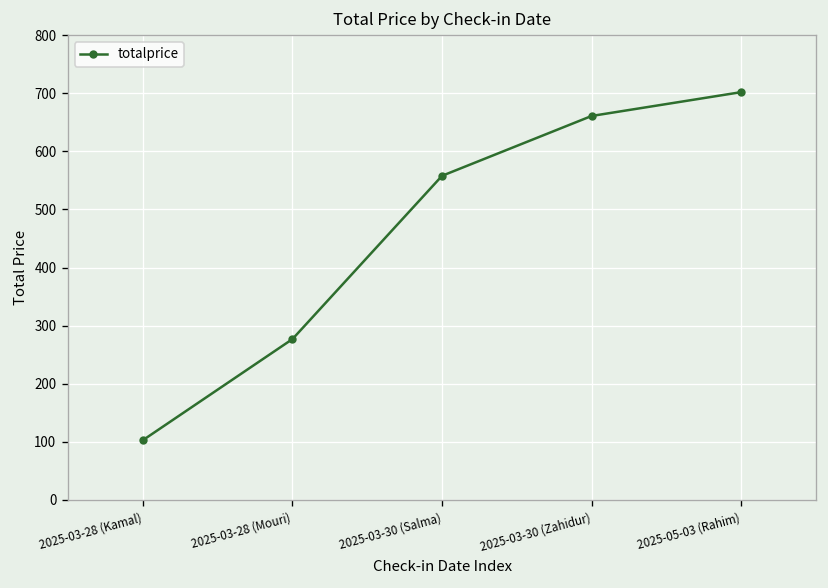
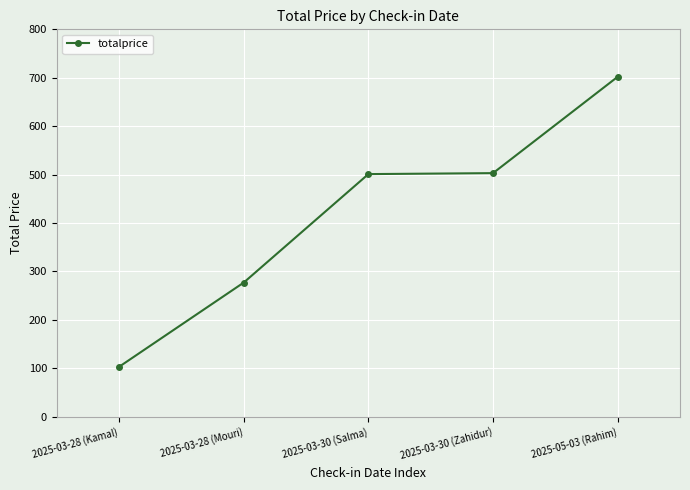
2025-03-30 (Salma): 560 -> 500
2025-03-30 (Zahidur): 660 -> 500
